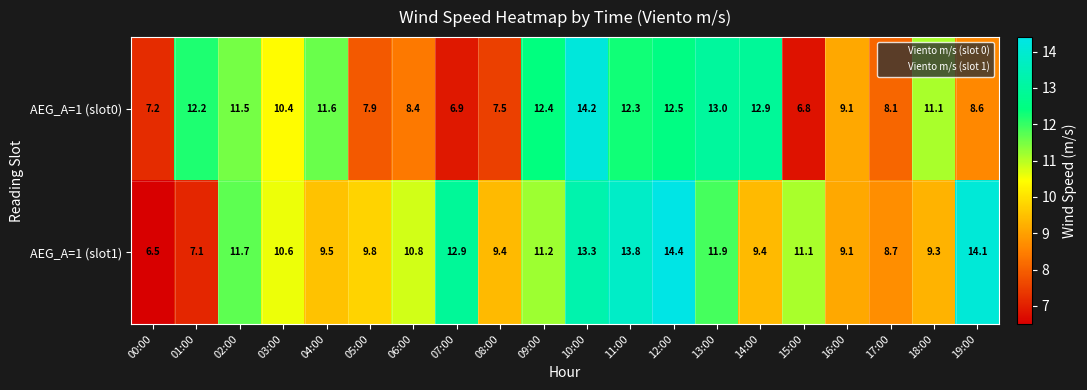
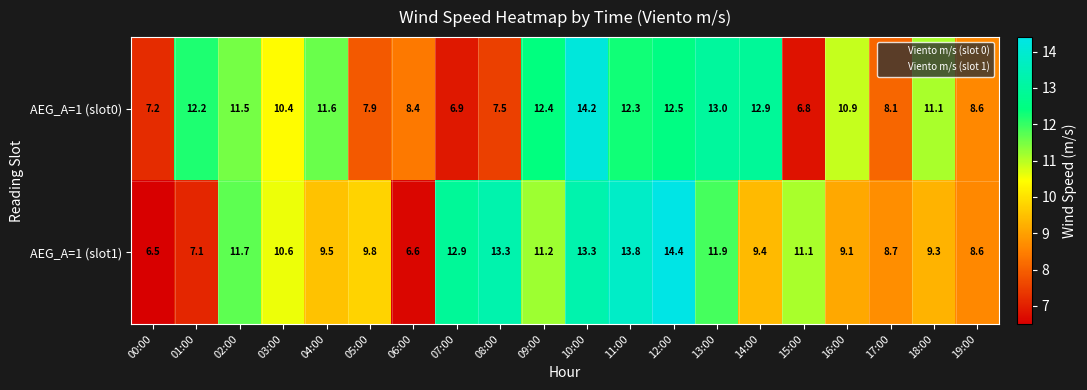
AEG_A=1 (slot0), 16:00: 9.1 -> 10.9
AEG_A=1 (slot1), 06:00: 10.8 -> 6.6
AEG_A=1 (slot1), 08:00: 9.4 -> 13.3
AEG_A=1 (slot1), 19:00: 14.1 -> 8.6
